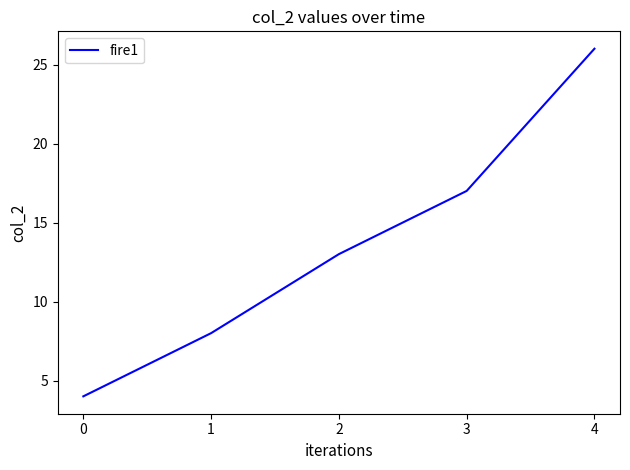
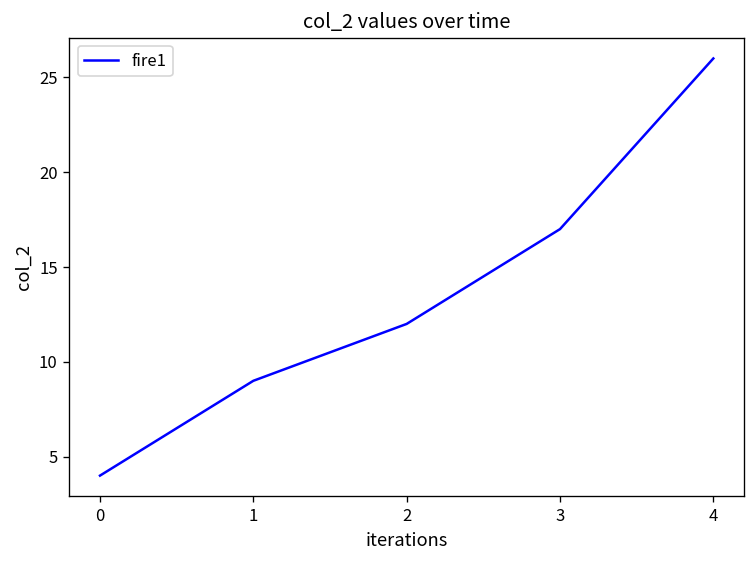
1: 8 -> 9
2: 13 -> 12
